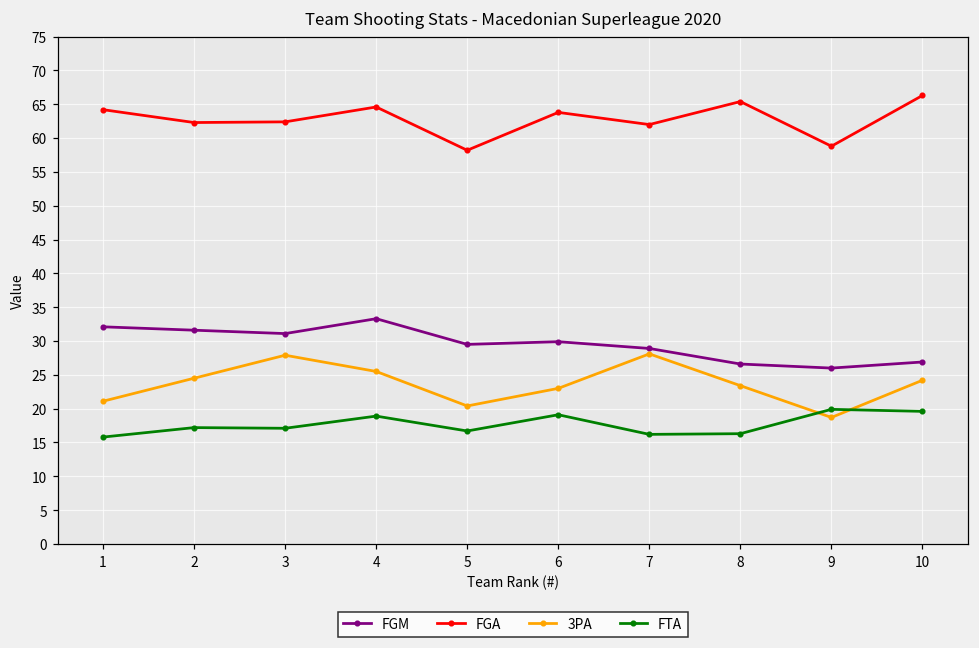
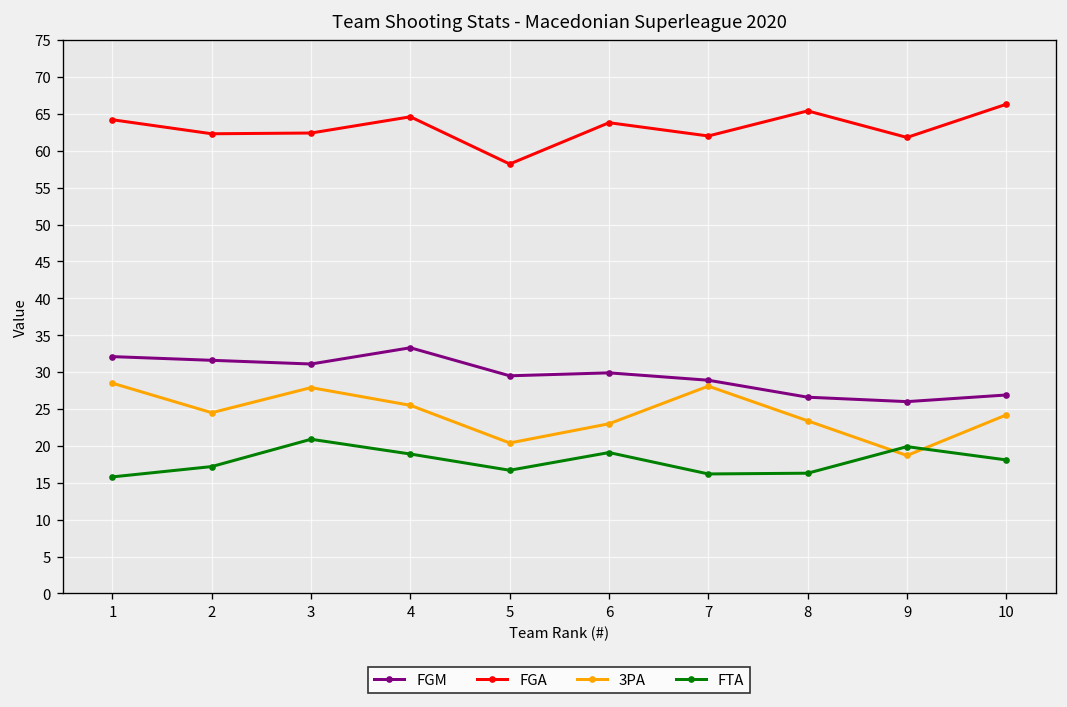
3PA, 1: 21 -> 29
FTA, 3: 17 -> 21
FGA, 9: 59 -> 62
FTA, 10: 20 -> 18
